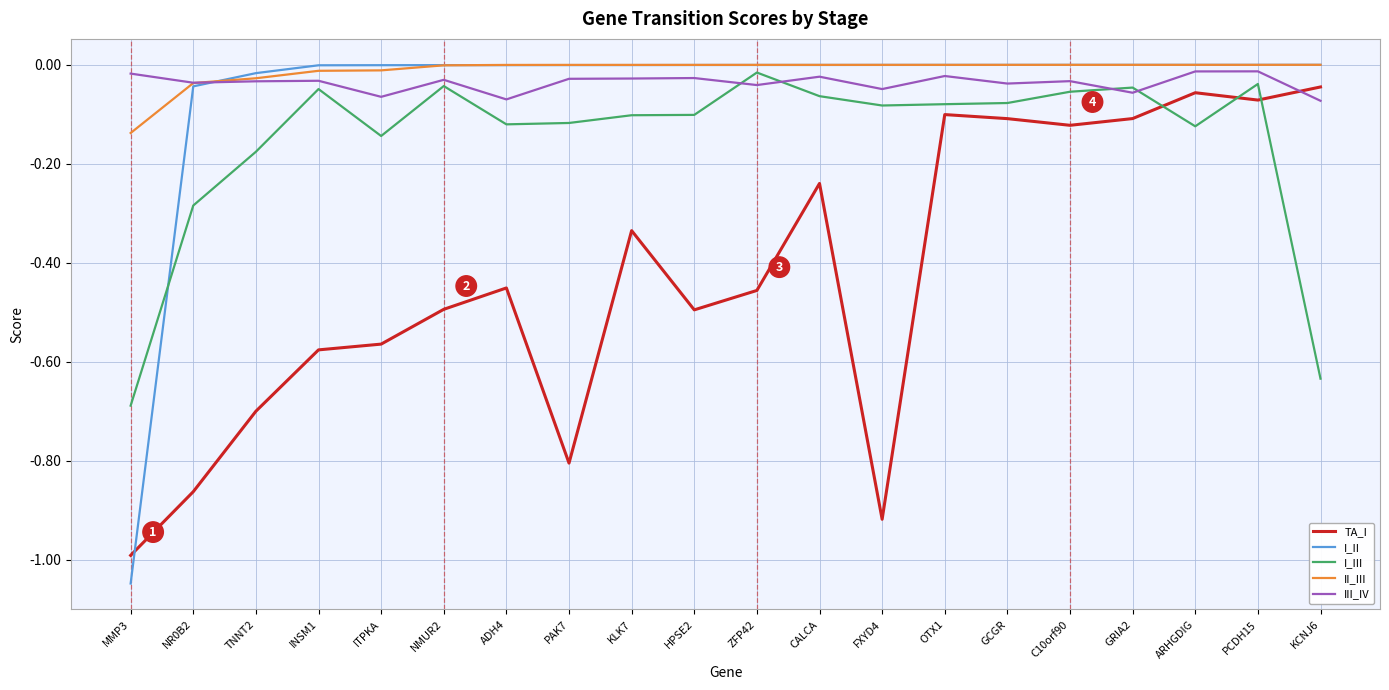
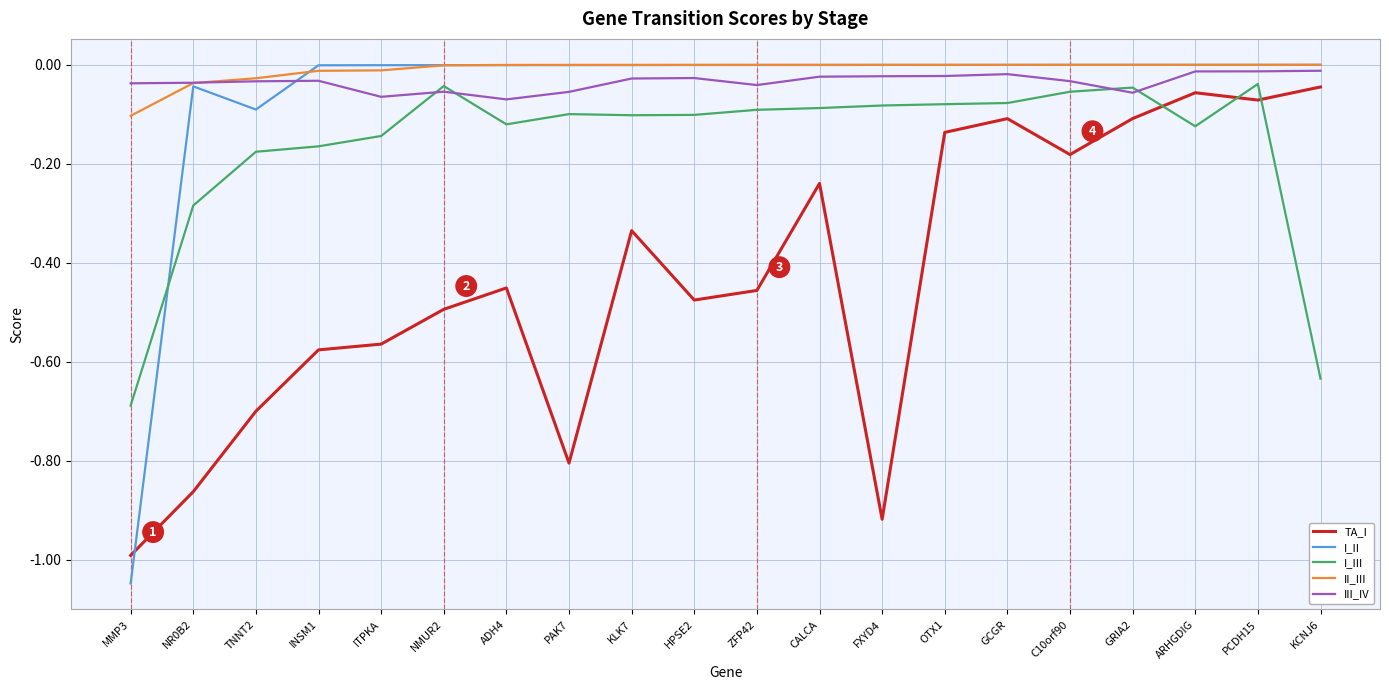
II_III, MMP3: -0.14 -> -0.10
III_IV, MMP3: -0.02 -> -0.04
I_II, TNNT2: -0.02 -> -0.09
I_III, INSM1: -0.05 -> -0.16
III_IV, NMUR2: -0.03 -> -0.05
I_III, PAK7: -0.12 -> -0.10
III_IV, PAK7: -0.03 -> -0.05
TA_I, HPSE2: -0.50 -> -0.48
I_III, ZFP42: -0.02 -> -0.09
I_III, CALCA: -0.06 -> -0.09
III_IV, FXYD4: -0.05 -> -0.02
TA_I, OTX1: -0.10 -> -0.14
III_IV, GCGR: -0.04 -> -0.02
TA_I, C10orf90: -0.12 -> -0.18
III_IV, KCNJ6: -0.07 -> -0.01
